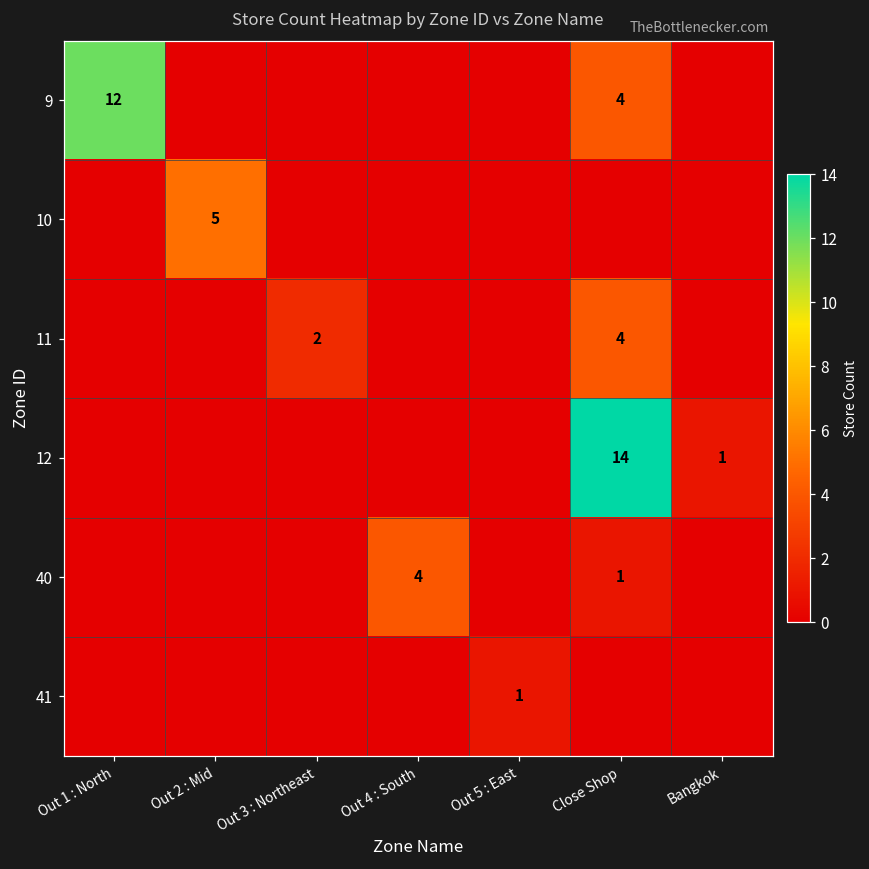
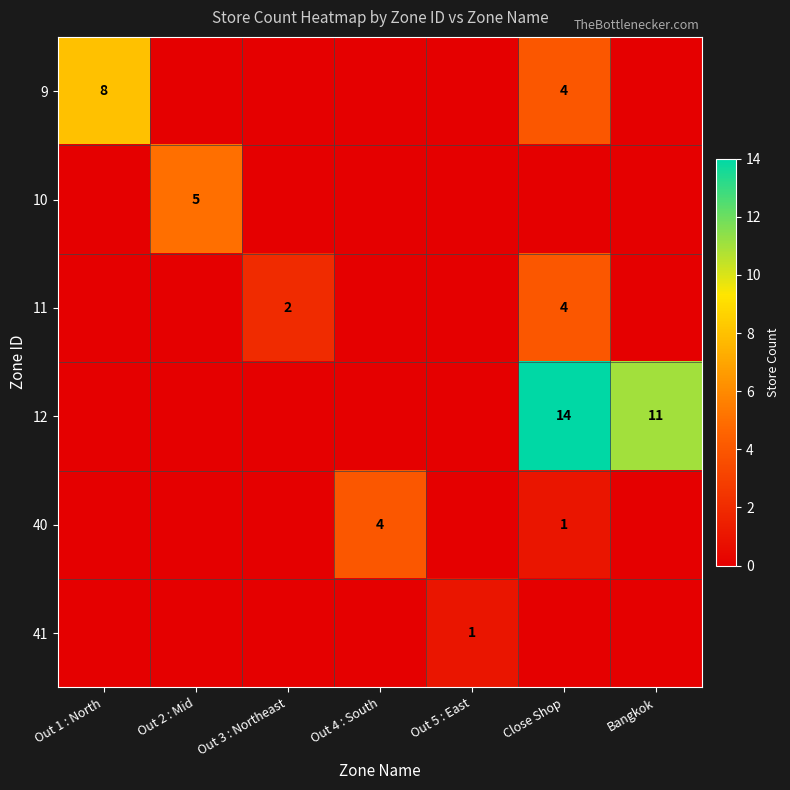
9, Out 1 : North: 12 -> 8
12, Bangkok: 1 -> 11
